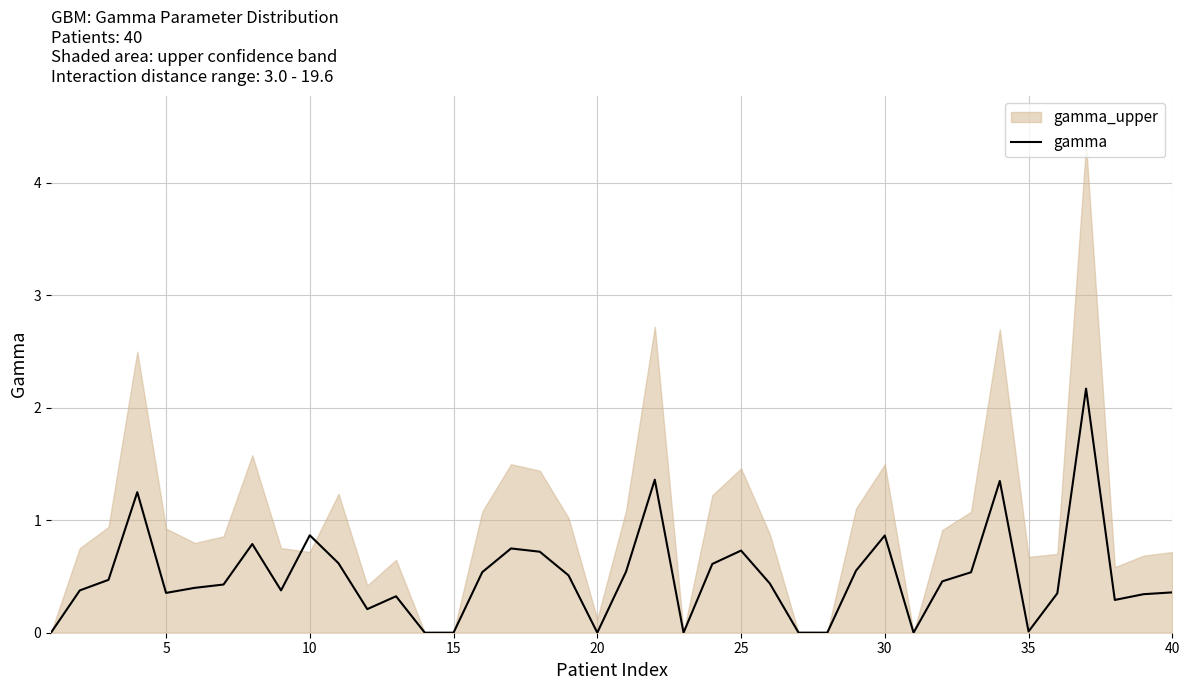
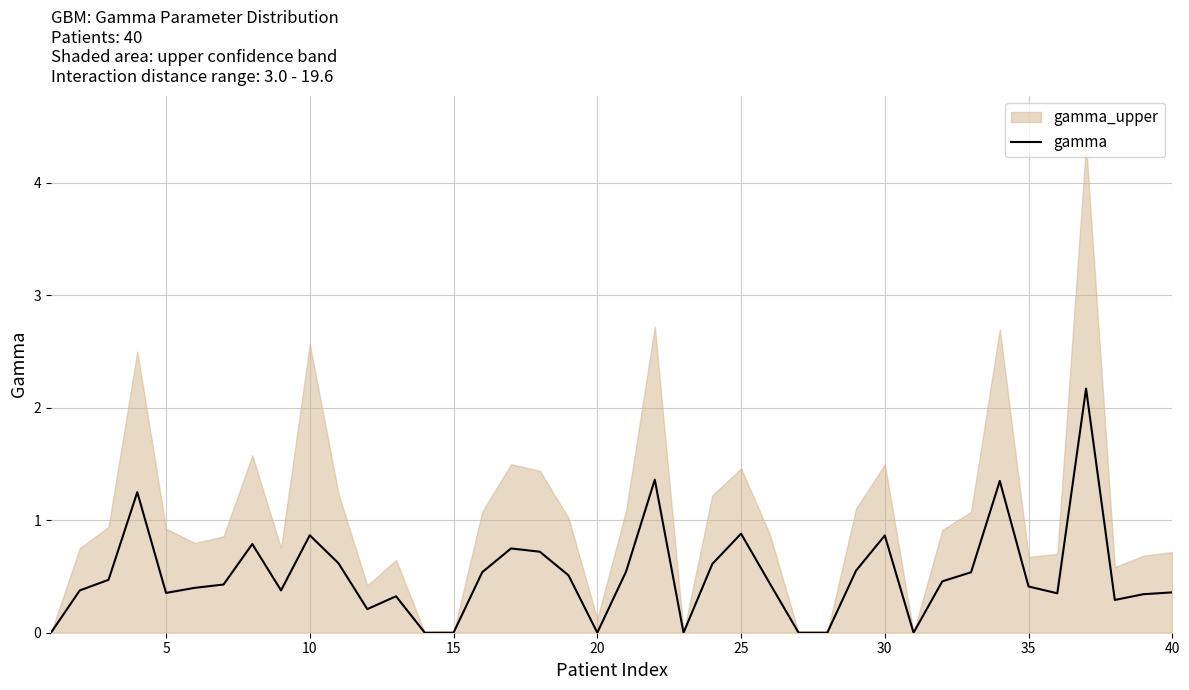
gamma_upper, 10: 0.72 -> 2.56
gamma, 25: 0.73 -> 0.88
gamma, 35: 0.01 -> 0.41
